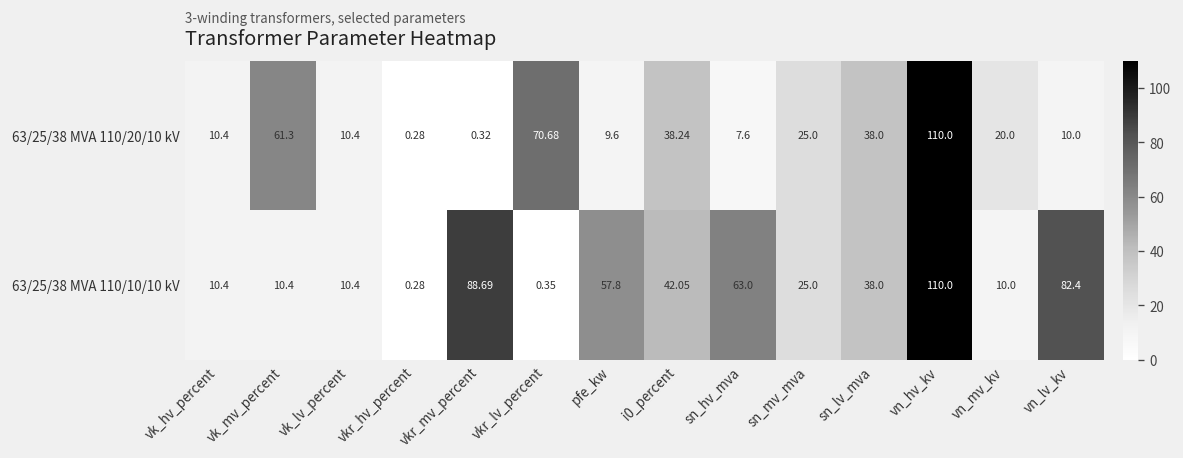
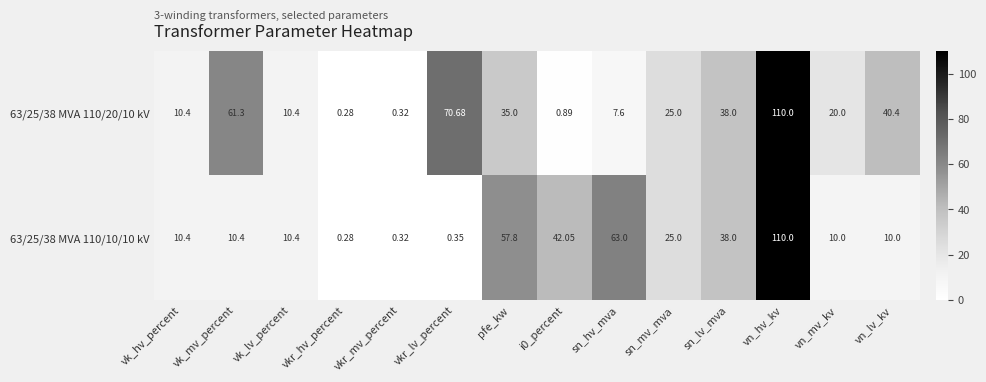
63/25/38 MVA 110/20/10 kV, pfe_kw: 9.6 -> 35.0
63/25/38 MVA 110/20/10 kV, i0_percent: 38.24 -> 0.89
63/25/38 MVA 110/20/10 kV, vn_lv_kv: 10.0 -> 40.4
63/25/38 MVA 110/10/10 kV, vkr_mv_percent: 88.69 -> 0.32
63/25/38 MVA 110/10/10 kV, vn_lv_kv: 82.4 -> 10.0
